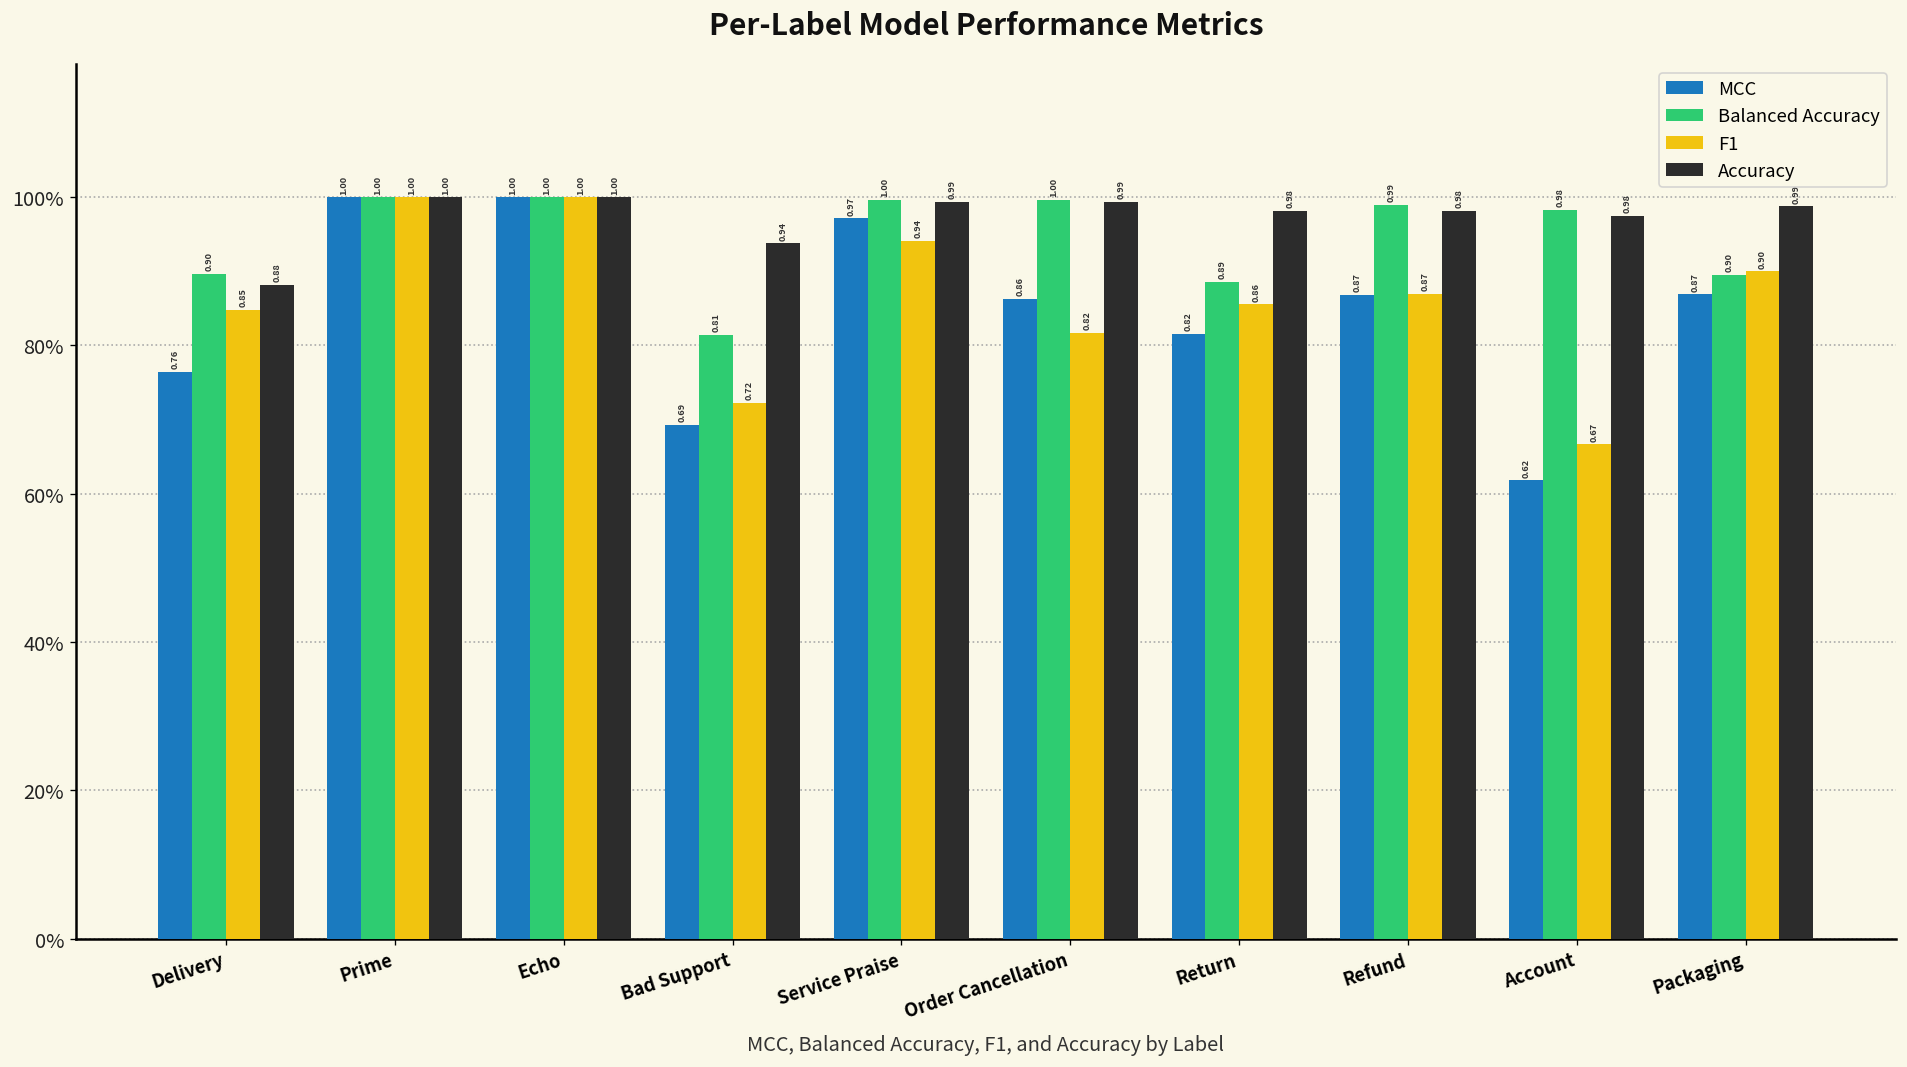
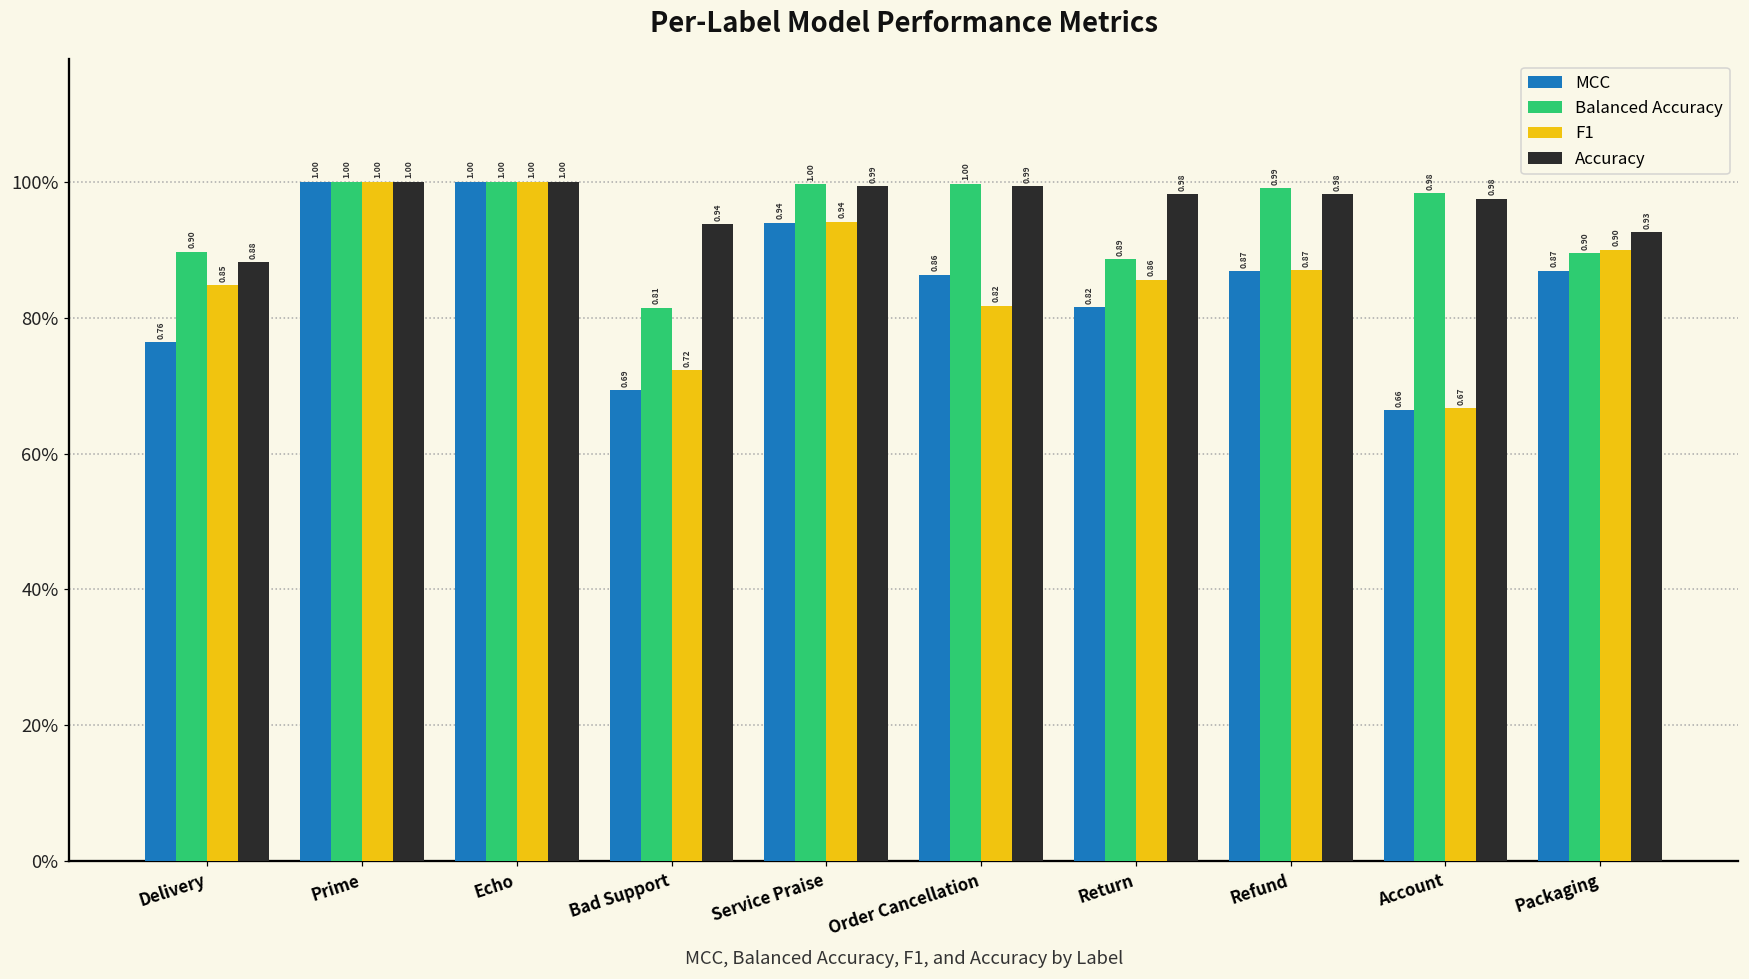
MCC, Service Praise: 0.97 -> 0.94
MCC, Account: 0.62 -> 0.66
Accuracy, Packaging: 99% -> 93%
